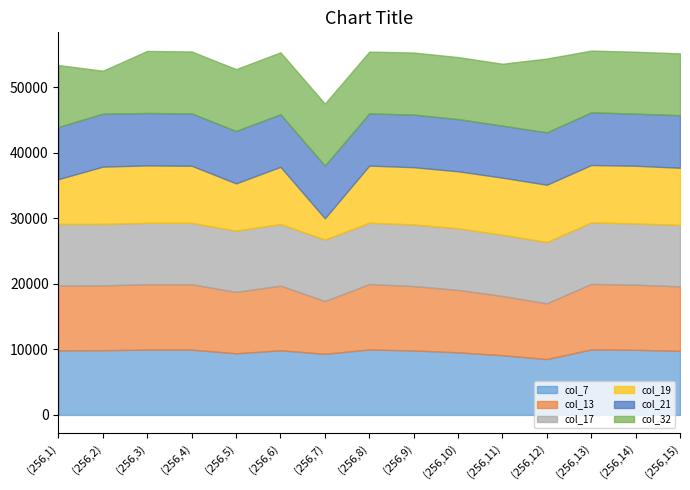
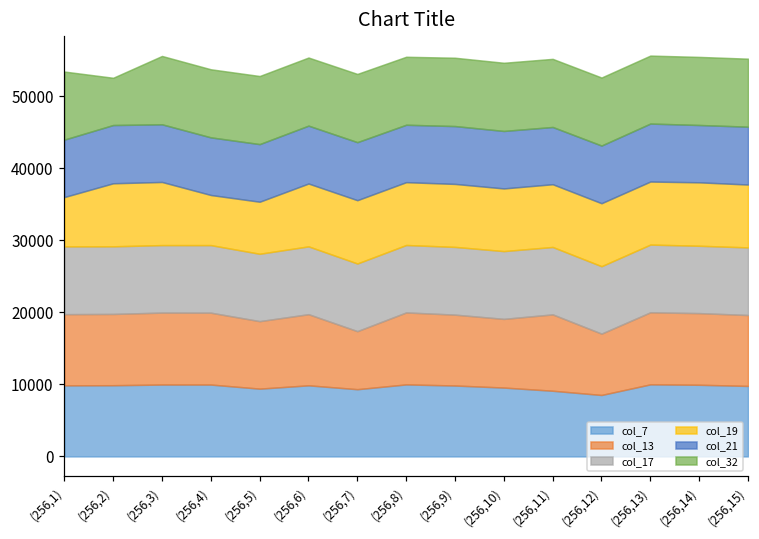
col_19, (256,4): 9000 -> 7000
col_19, (256,7): 3000 -> 9000
col_13, (256,11): 9000 -> 11000
col_32, (256,12): 11000 -> 9000
